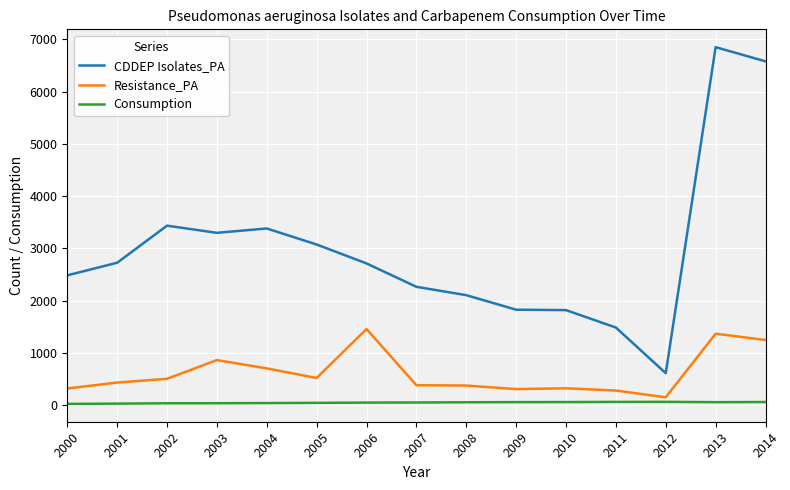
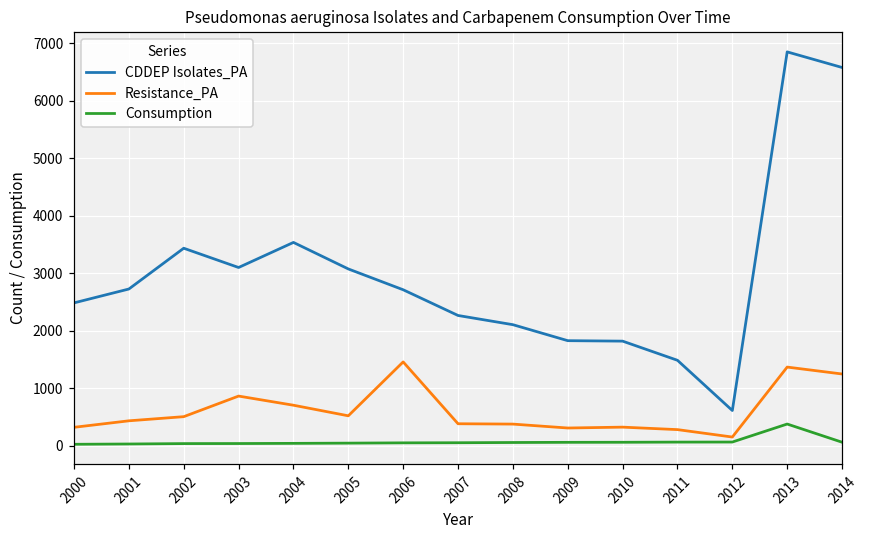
CDDEP Isolates_PA, 2003: 3300 -> 3100
CDDEP Isolates_PA, 2004: 3400 -> 3500
Consumption, 2013: 100 -> 400
